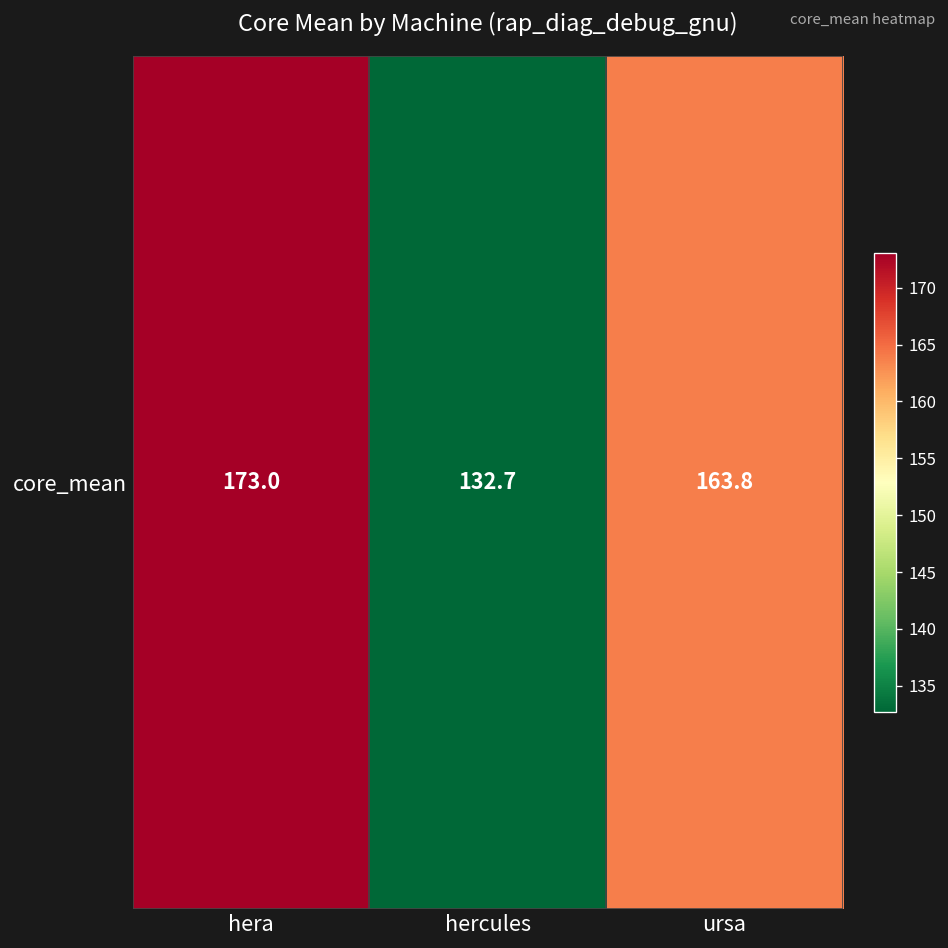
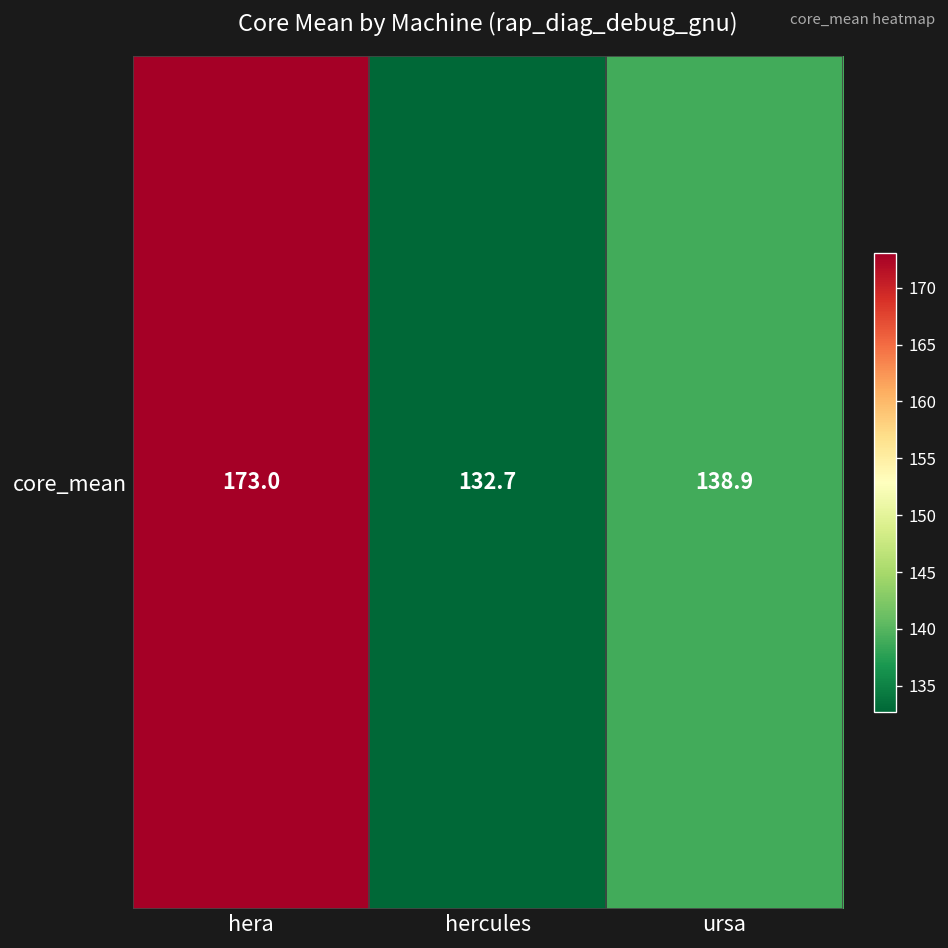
core_mean, ursa: 163.8 -> 138.9
